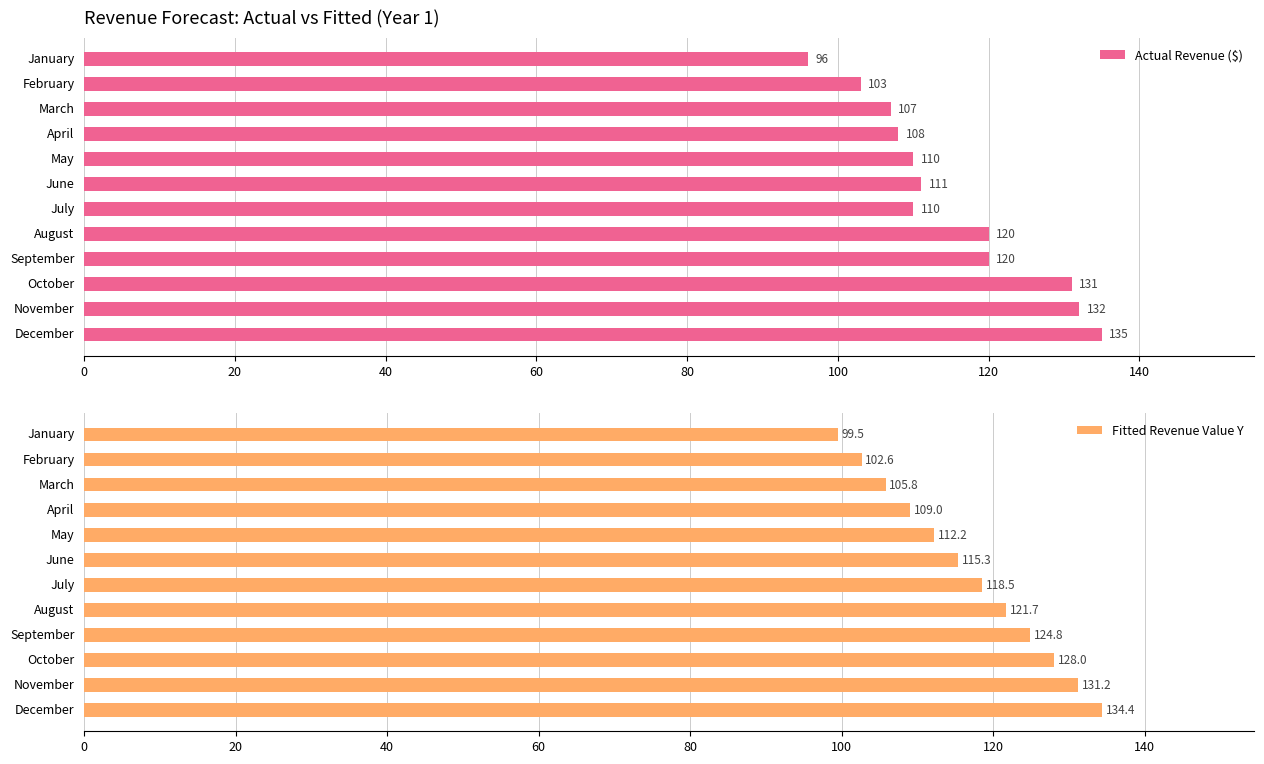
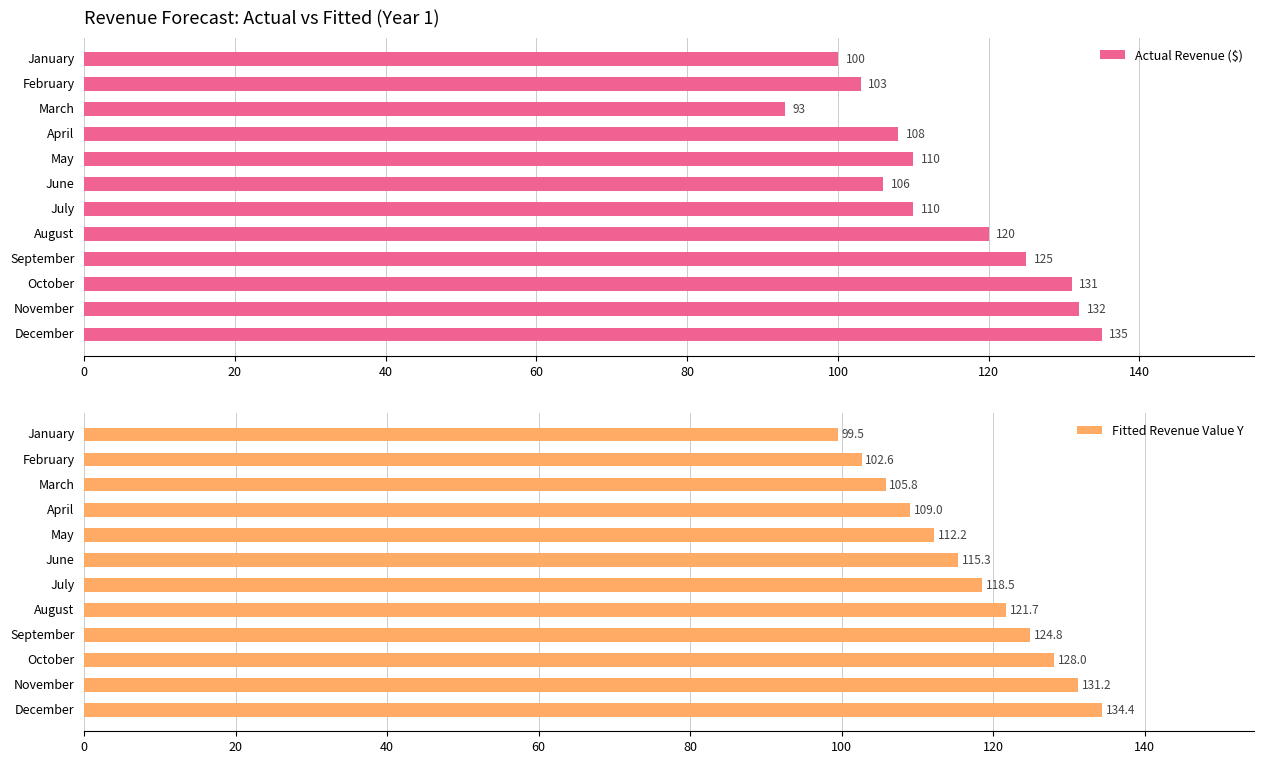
Revenue Forecast: Actual vs Fitted (Year 1), January: 96 -> 100
Revenue Forecast: Actual vs Fitted (Year 1), March: 107 -> 93
Revenue Forecast: Actual vs Fitted (Year 1), June: 111 -> 106
Revenue Forecast: Actual vs Fitted (Year 1), September: 120 -> 125
